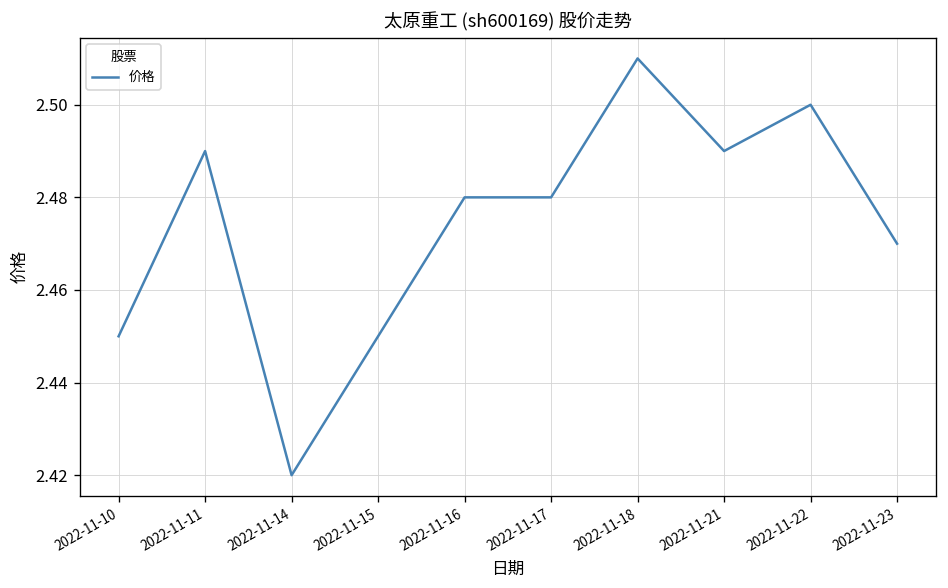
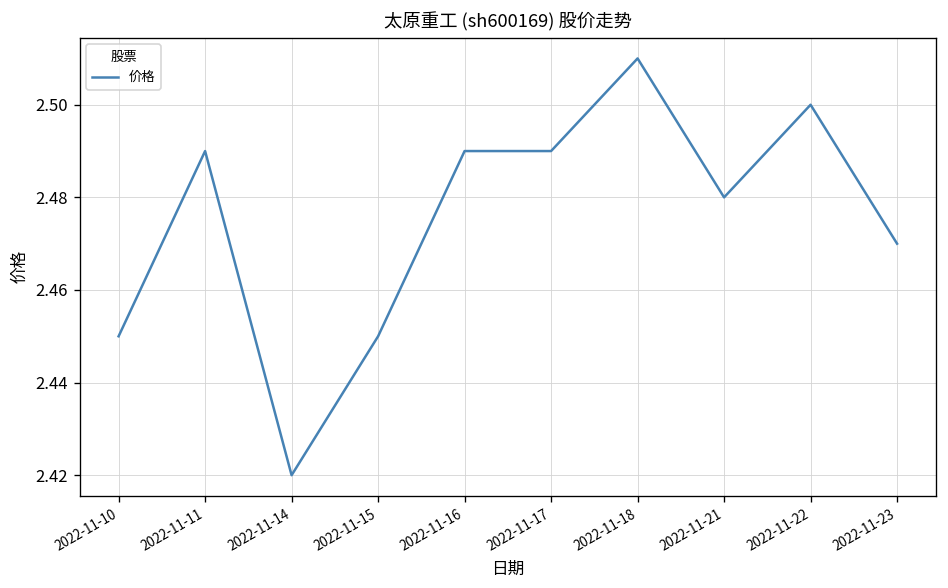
2022-11-16: 2.48 -> 2.49
2022-11-17: 2.48 -> 2.49
2022-11-21: 2.49 -> 2.48
